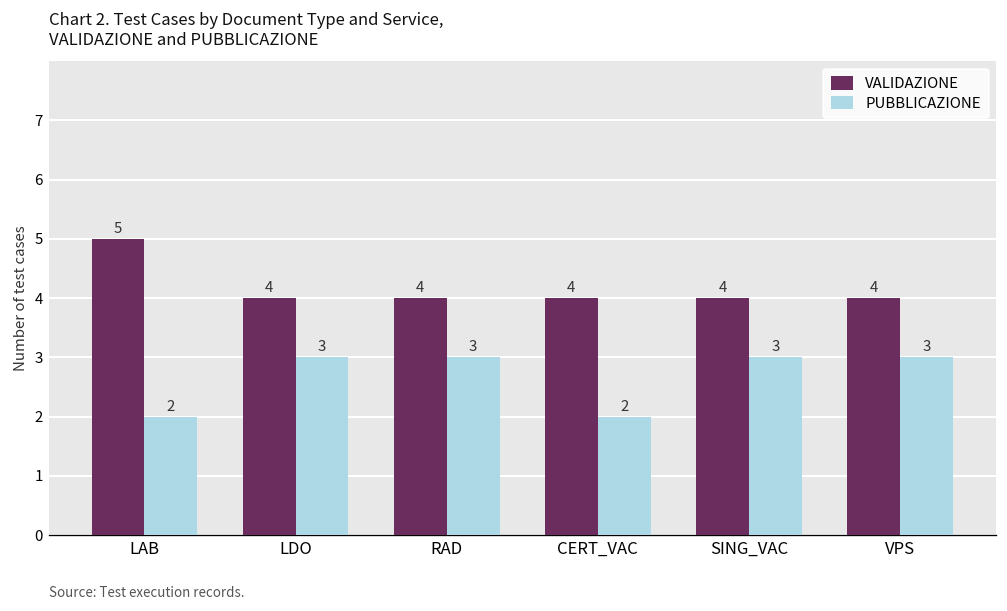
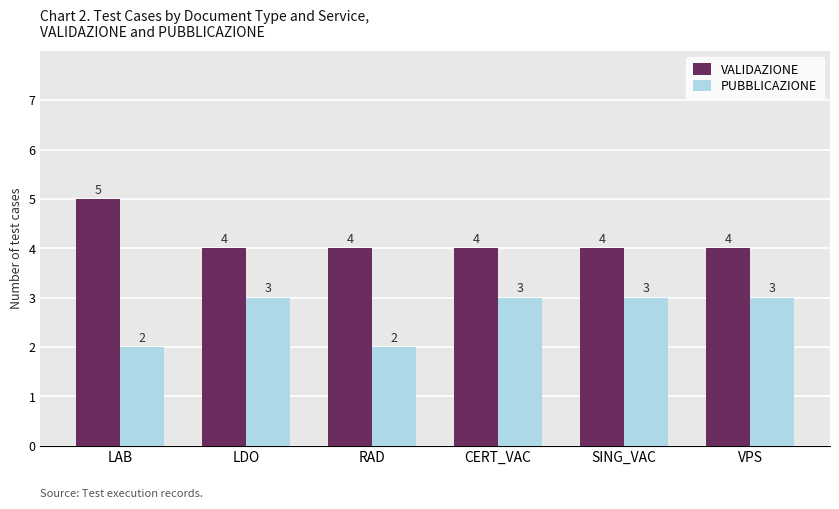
PUBBLICAZIONE, RAD: 3 -> 2
PUBBLICAZIONE, CERT_VAC: 2 -> 3
